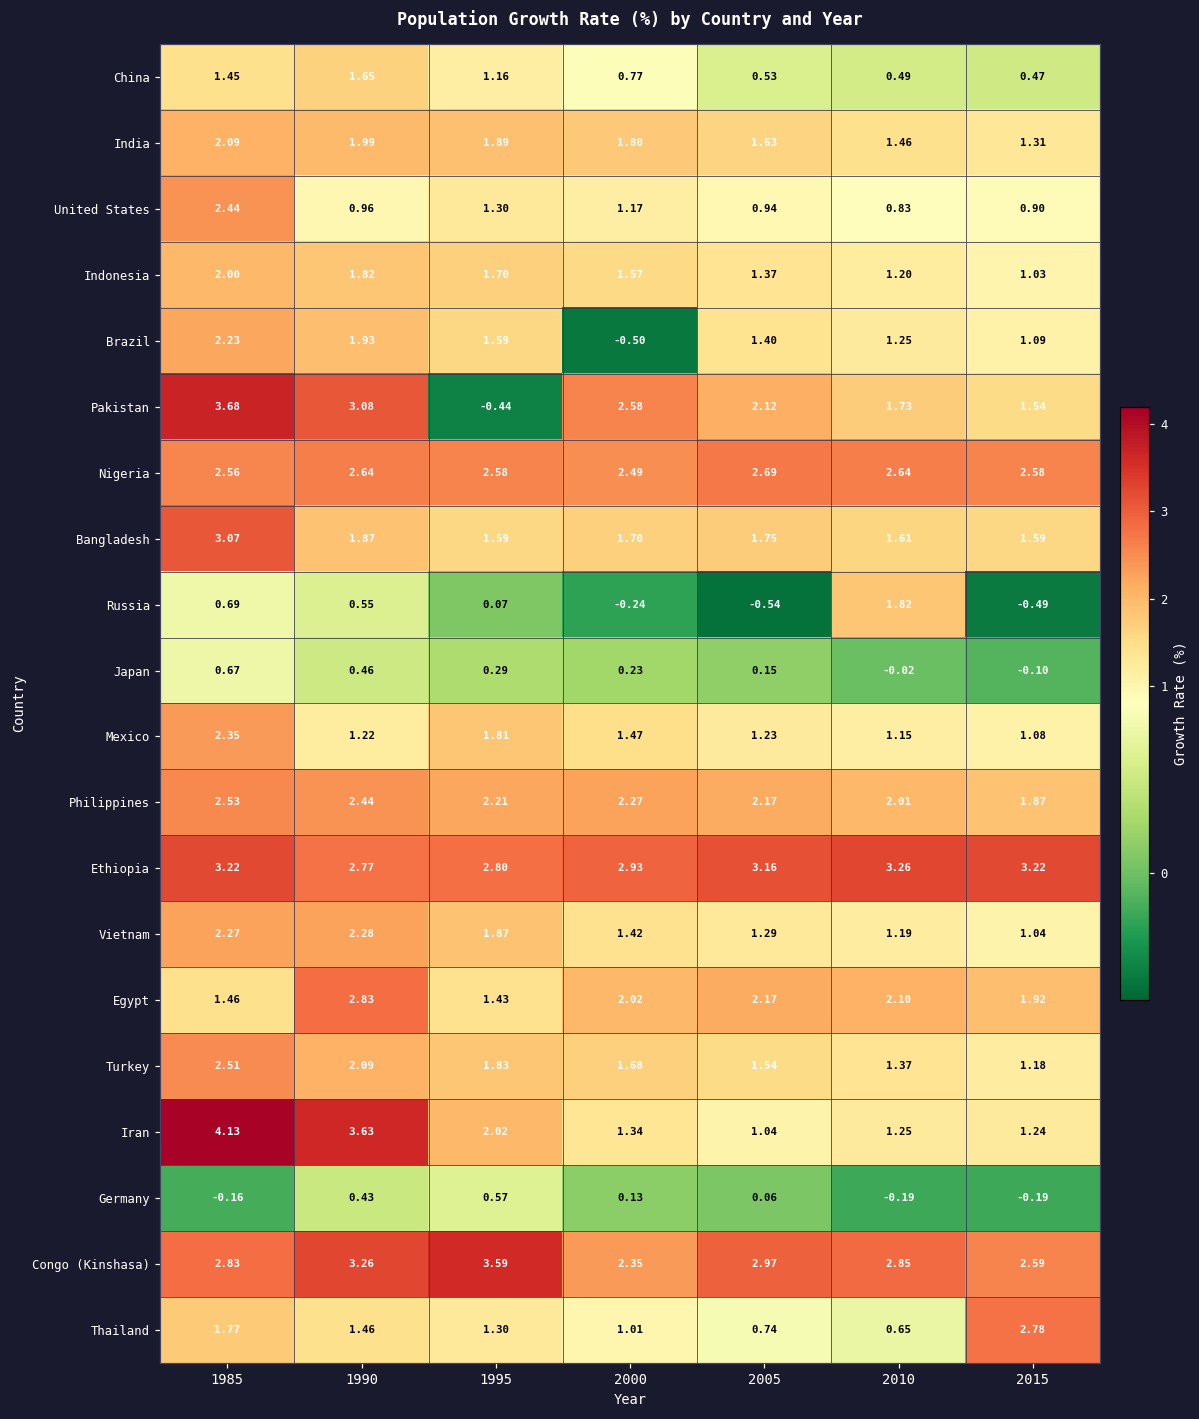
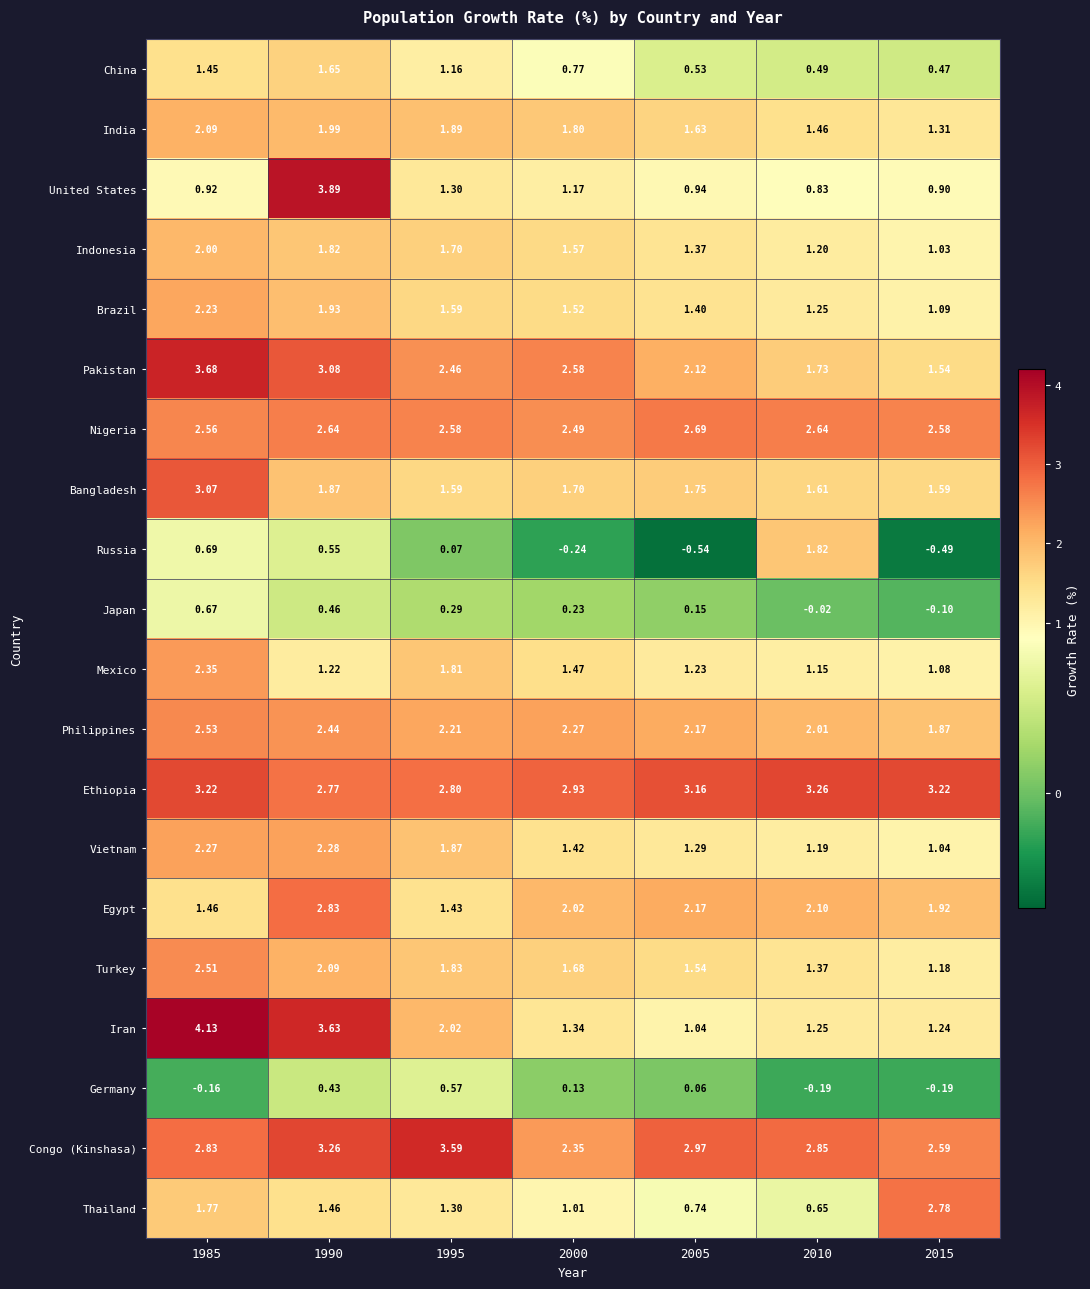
United States, 1985: 2.44 -> 0.92
United States, 1990: 0.96 -> 3.89
Brazil, 2000: -0.50 -> 1.52
Pakistan, 1995: -0.44 -> 2.46
